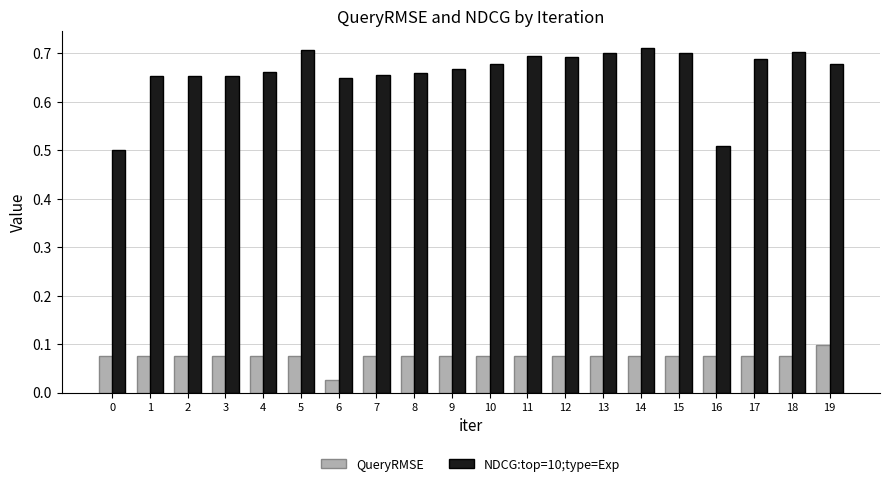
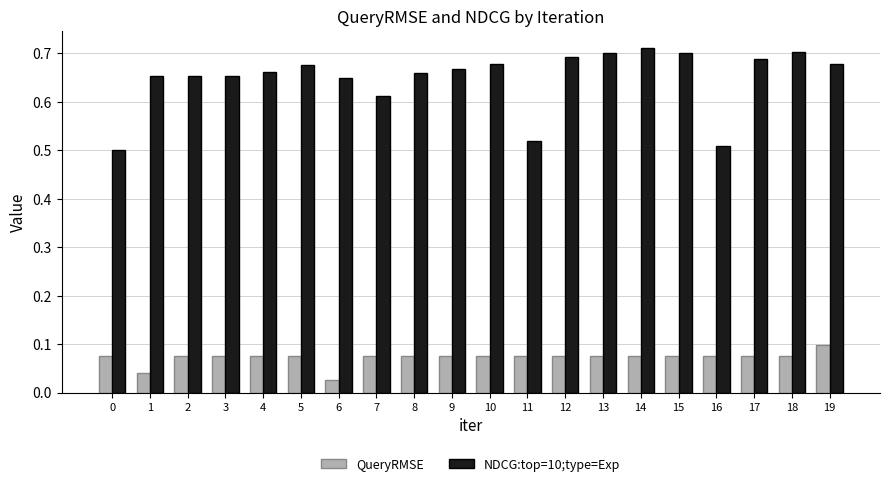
QueryRMSE, 1: 0.08 -> 0.04
NDCG:top=10;type=Exp, 5: 0.71 -> 0.68
NDCG:top=10;type=Exp, 7: 0.65 -> 0.61
NDCG:top=10;type=Exp, 11: 0.69 -> 0.52
